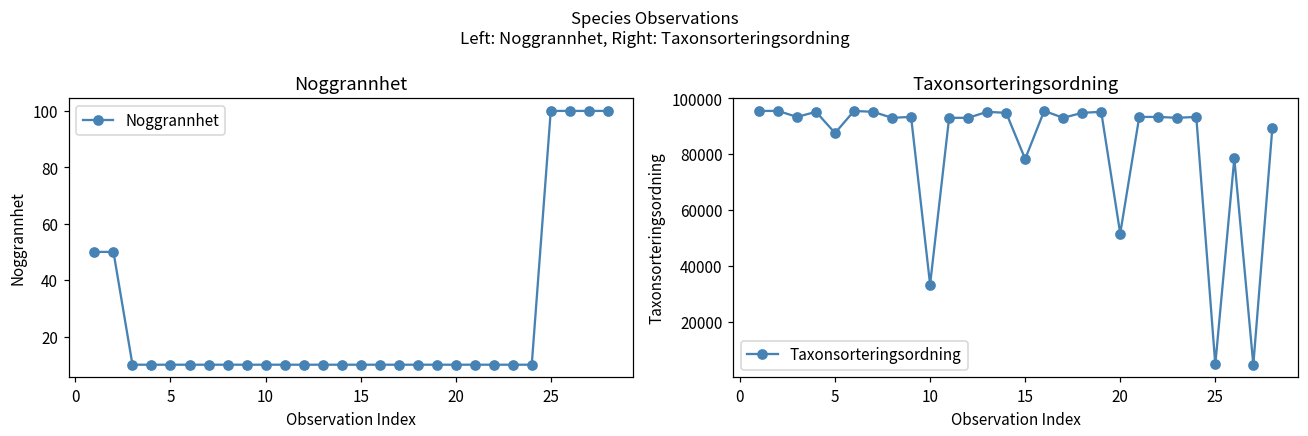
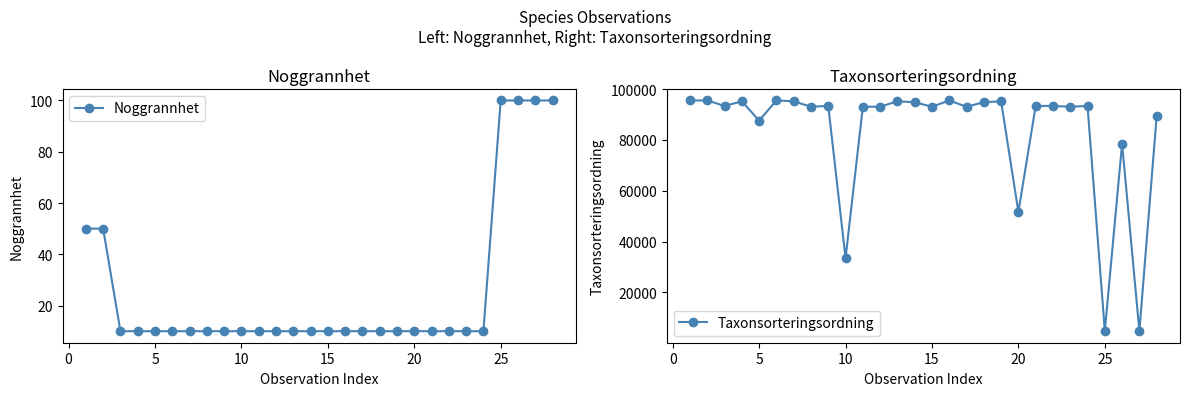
Taxonsorteringsordning, 15: 78000 -> 93000
